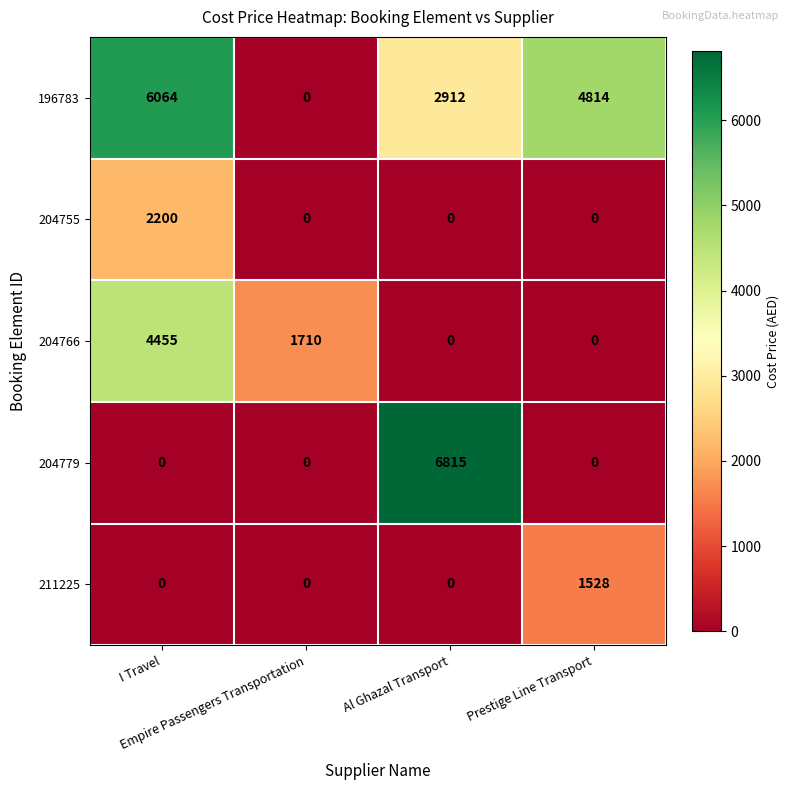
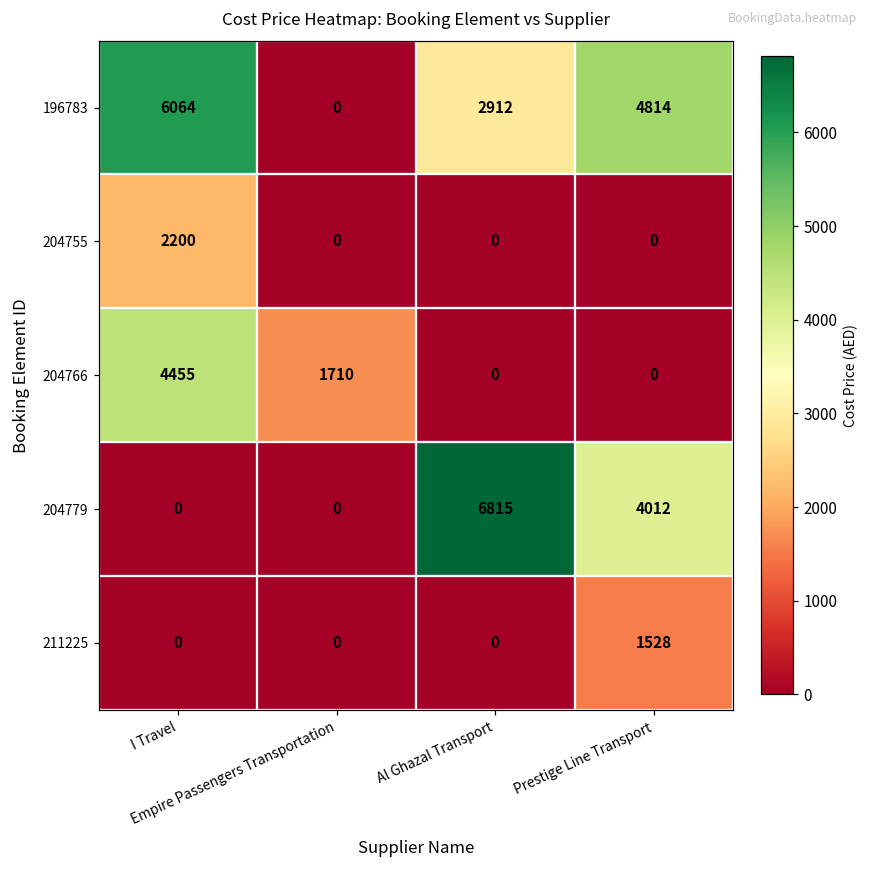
204779, Prestige Line Transport: 0 -> 4012
